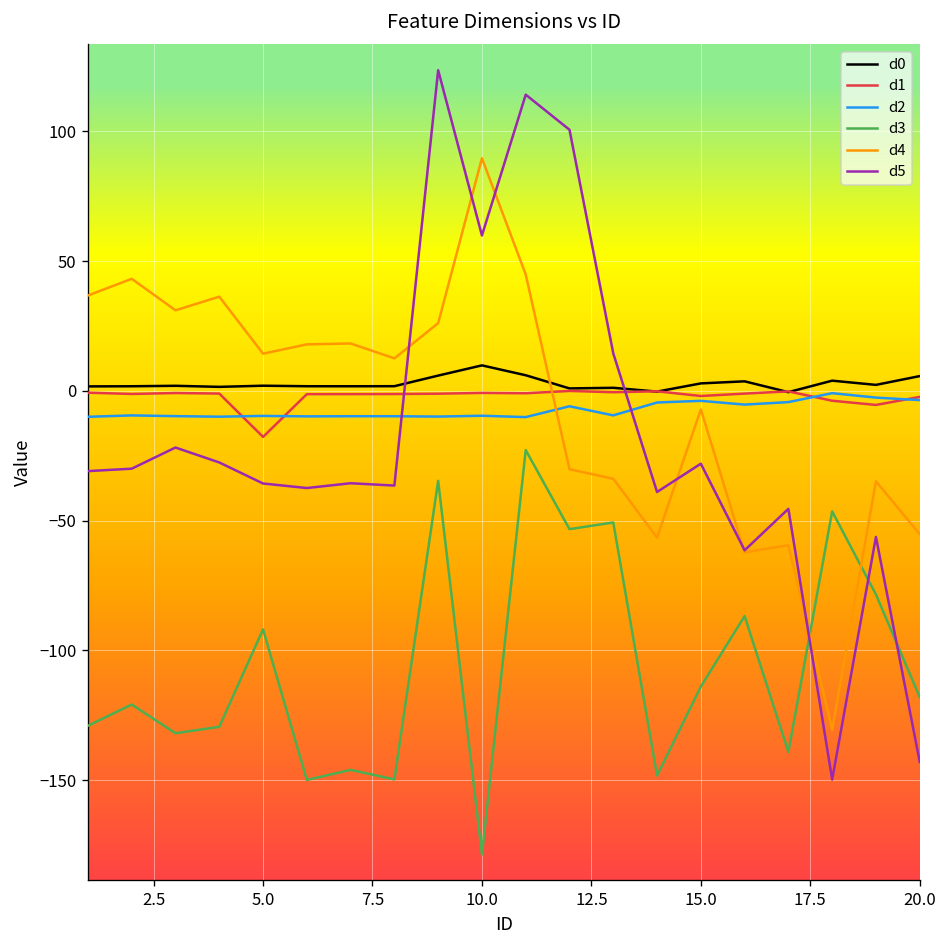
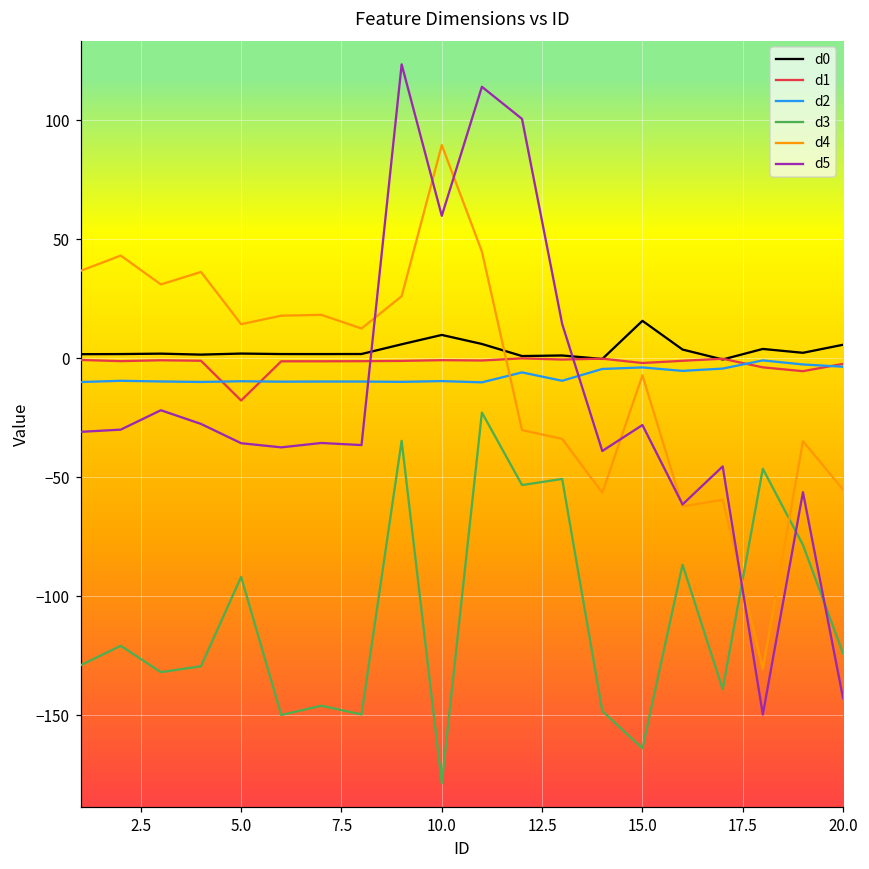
d0, 15.0: 3 -> 16
d3, 15.0: -114 -> -164
d3, 20.0: -118 -> -124
